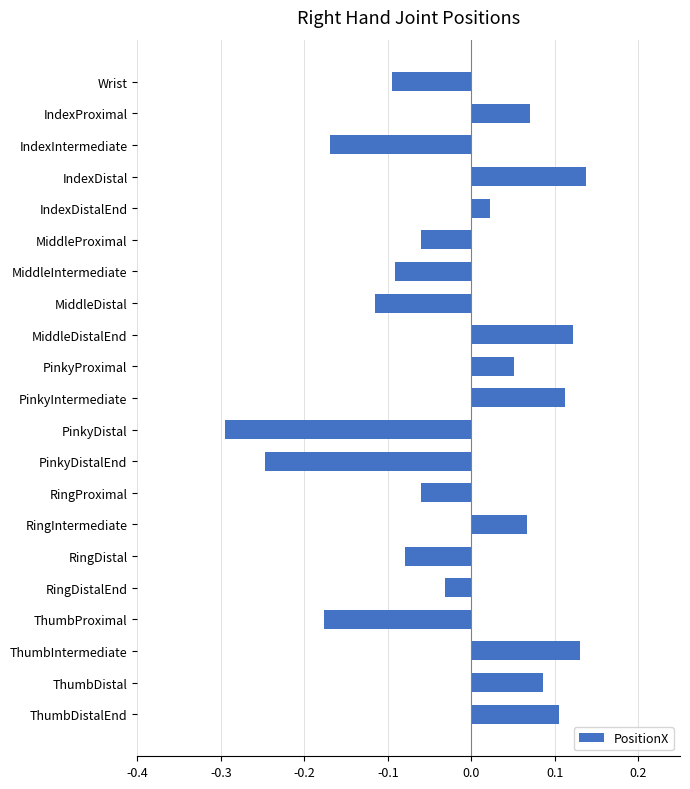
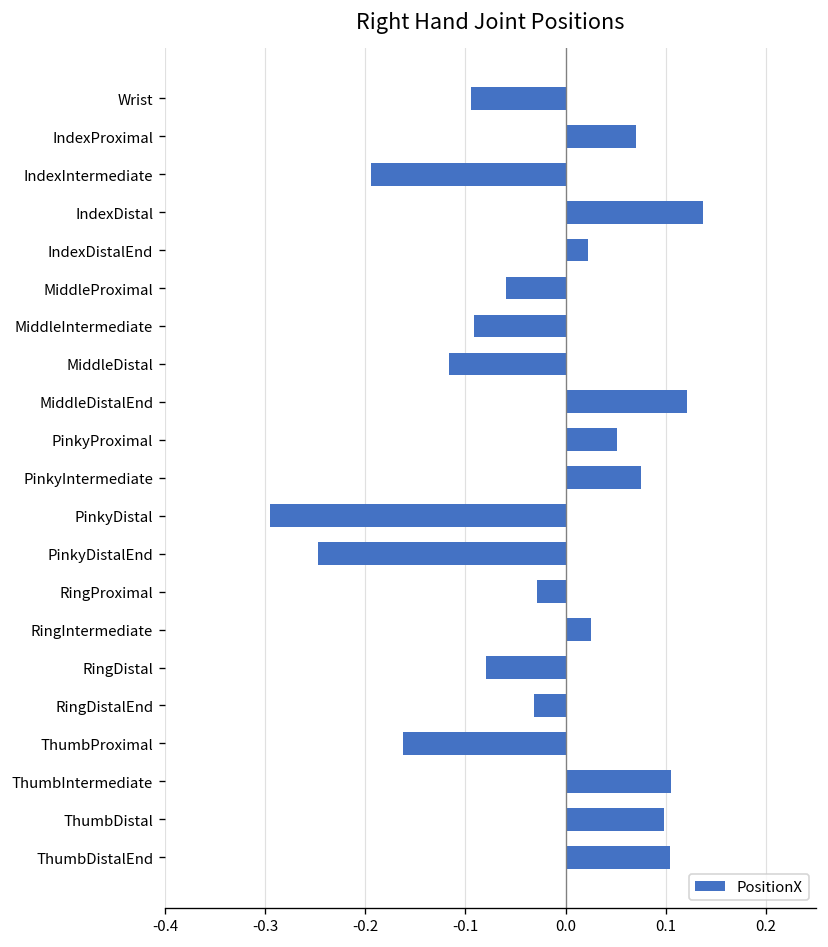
IndexIntermediate: -0.17 -> -0.19
PinkyIntermediate: 0.11 -> 0.08
RingProximal: -0.06 -> -0.03
RingIntermediate: 0.07 -> 0.03
ThumbProximal: -0.18 -> -0.16
ThumbIntermediate: 0.13 -> 0.11
ThumbDistal: 0.09 -> 0.10
